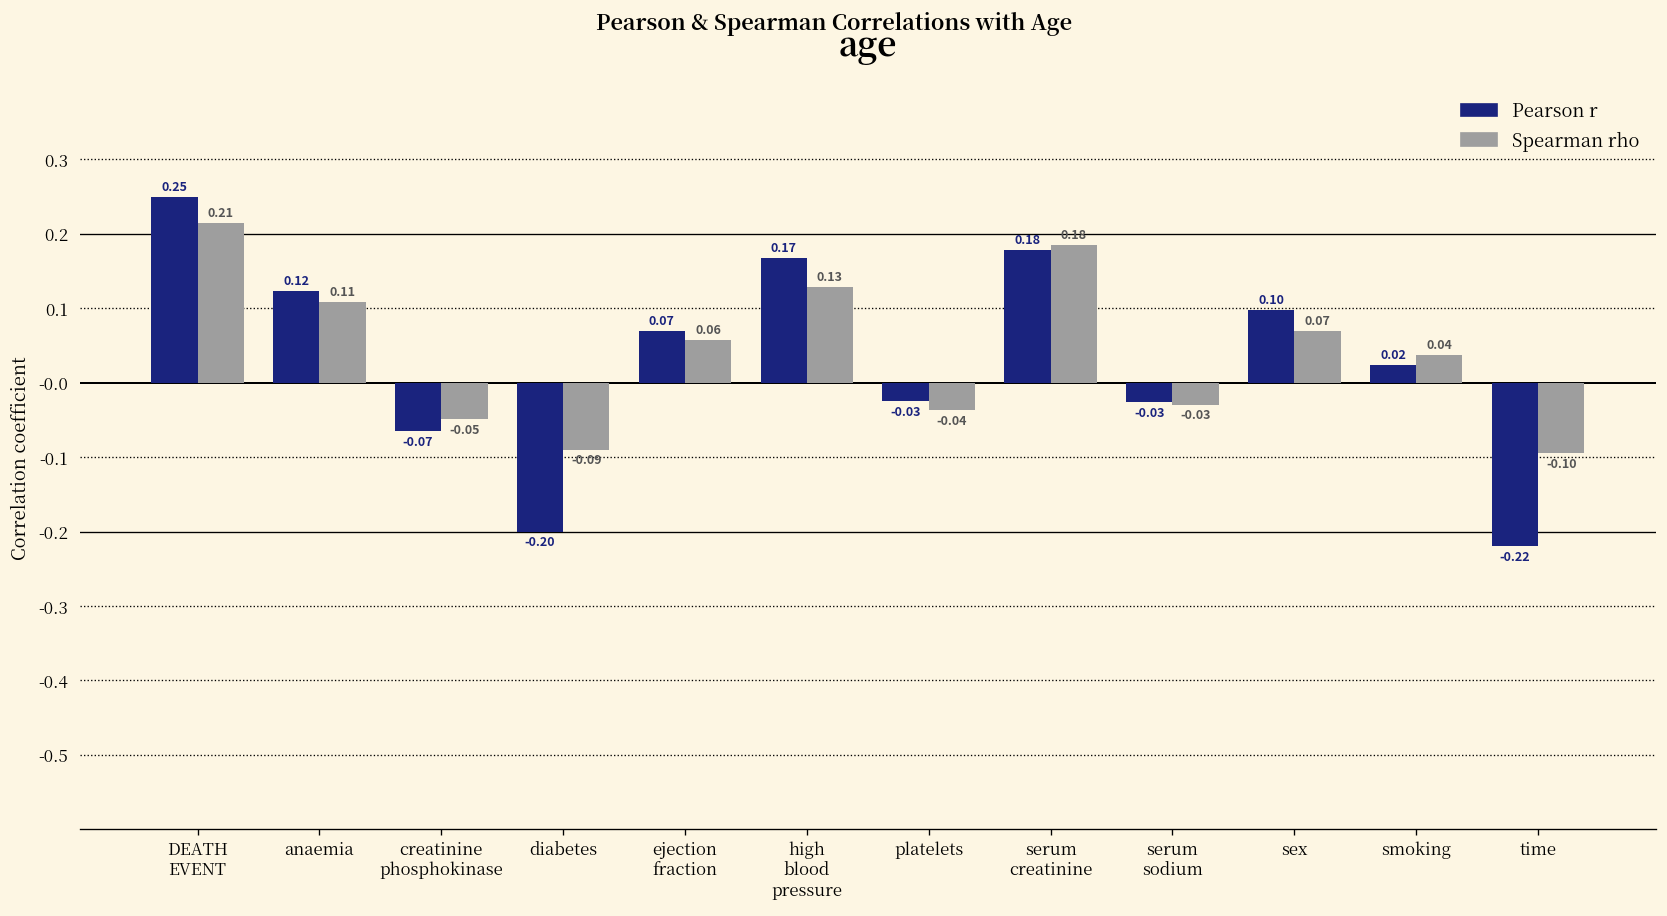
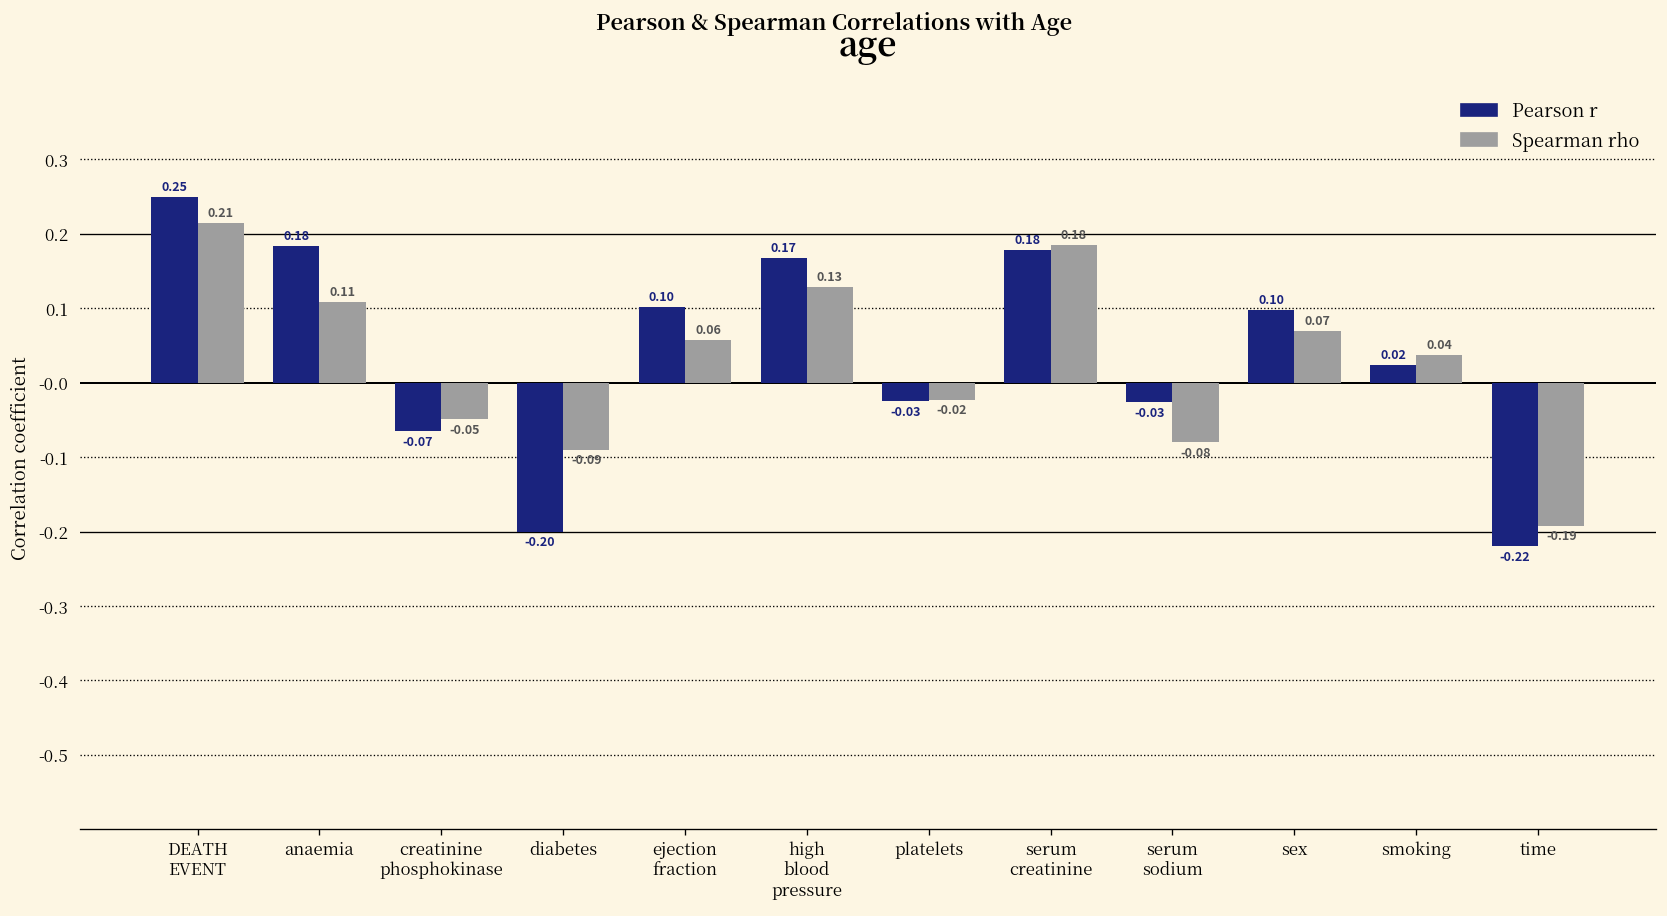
Pearson r, anaemia: 0.12 -> 0.18
Pearson r, ejection fraction: 0.07 -> 0.10
Spearman rho, platelets: -0.04 -> -0.02
Spearman rho, serum sodium: -0.03 -> -0.08
Spearman rho, time: -0.10 -> -0.19
